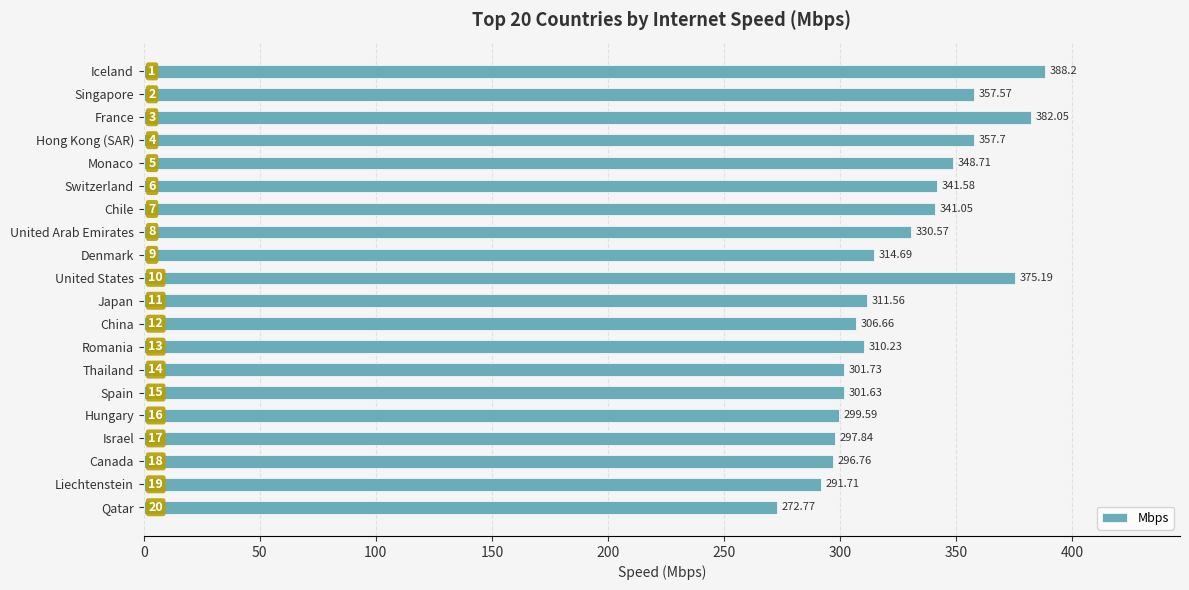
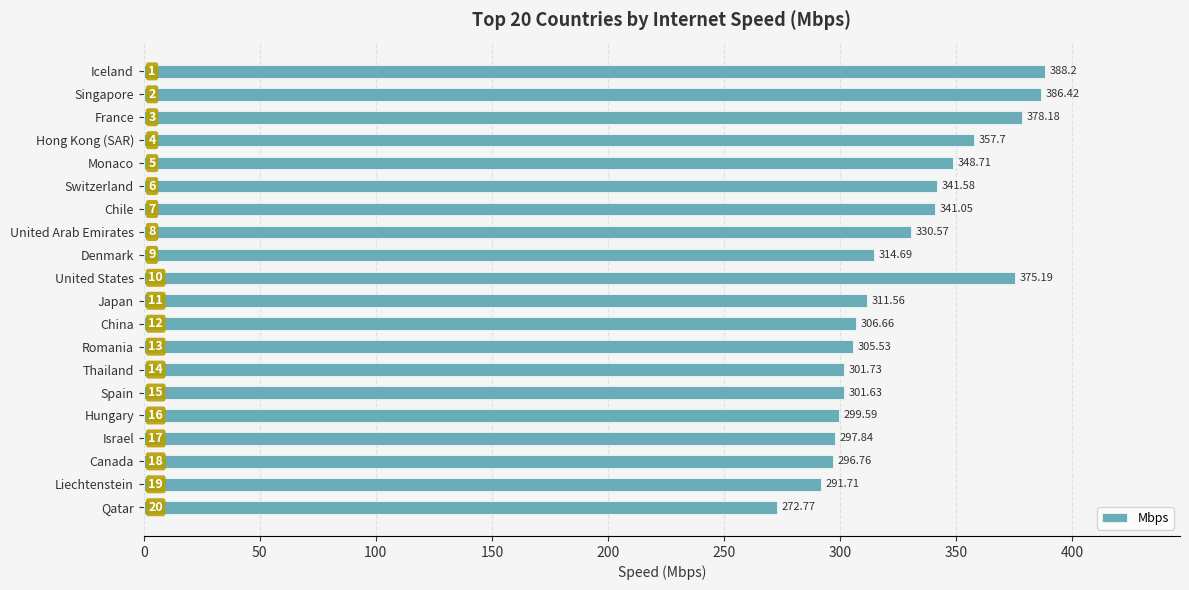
Singapore: 357.57 -> 386.42
France: 382.05 -> 378.18
Romania: 310.23 -> 305.53
